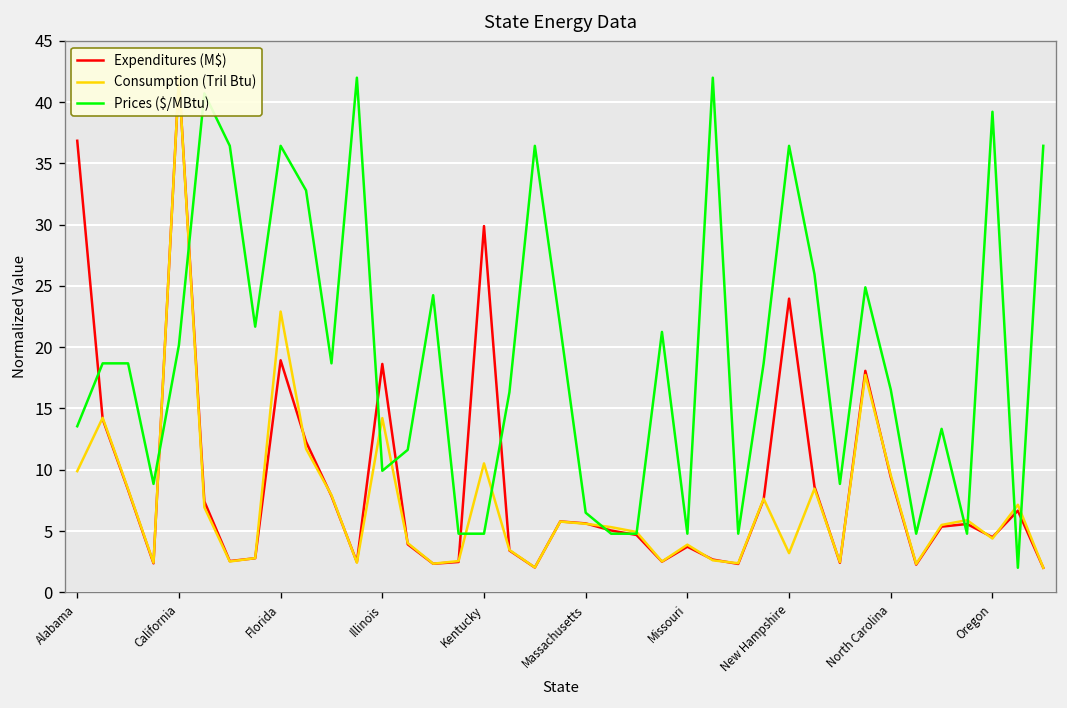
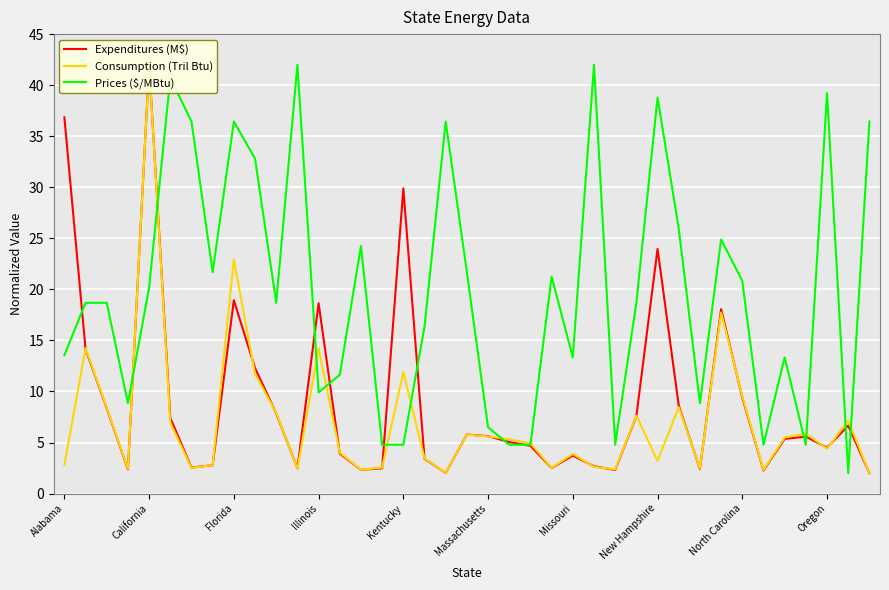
Consumption (Tril Btu), Alabama: 9.9 -> 2.8
Consumption (Tril Btu), Kentucky: 10.5 -> 11.9
Prices ($/MBtu), Missouri: 4.8 -> 13.3
Prices ($/MBtu), New Hampshire: 36.4 -> 38.8
Prices ($/MBtu), North Carolina: 16.5 -> 20.8
